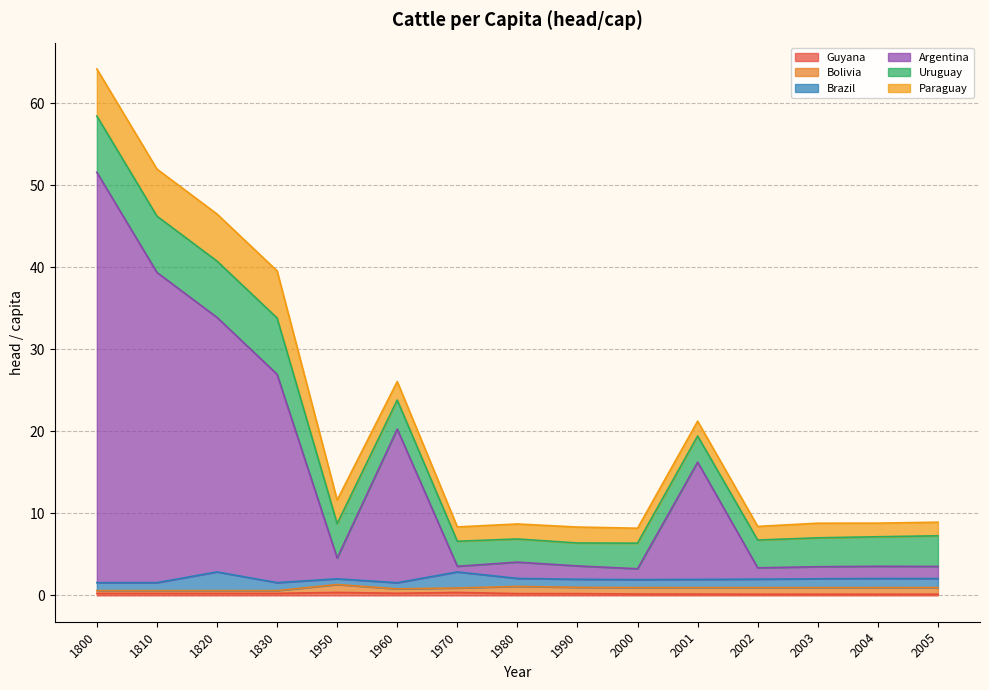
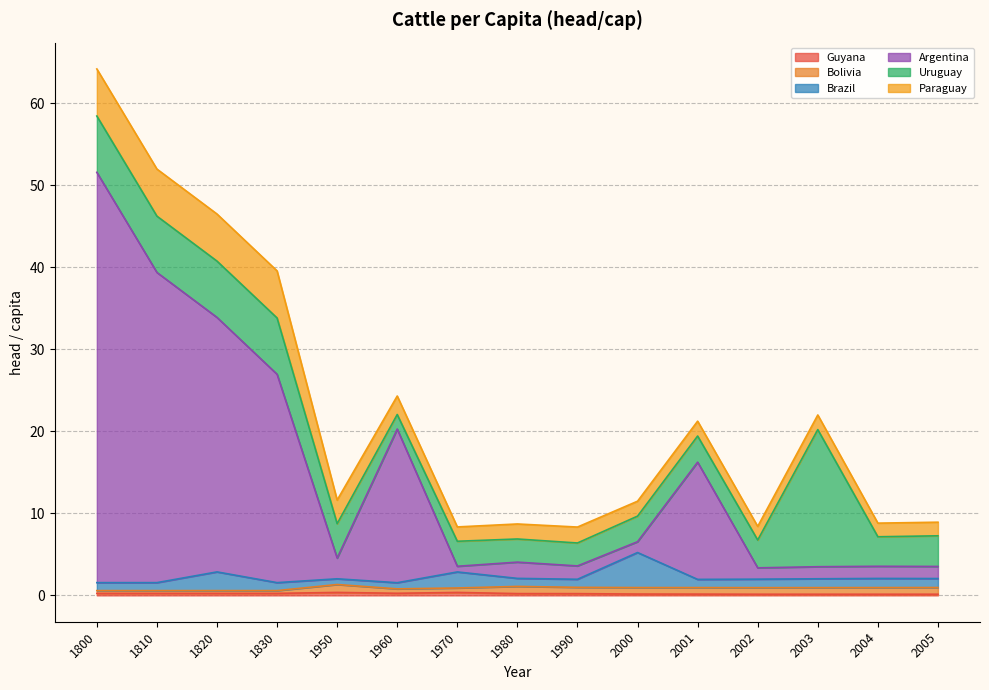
Uruguay, 1960: 4 -> 2
Brazil, 2000: 1 -> 4
Uruguay, 2003: 4 -> 17
